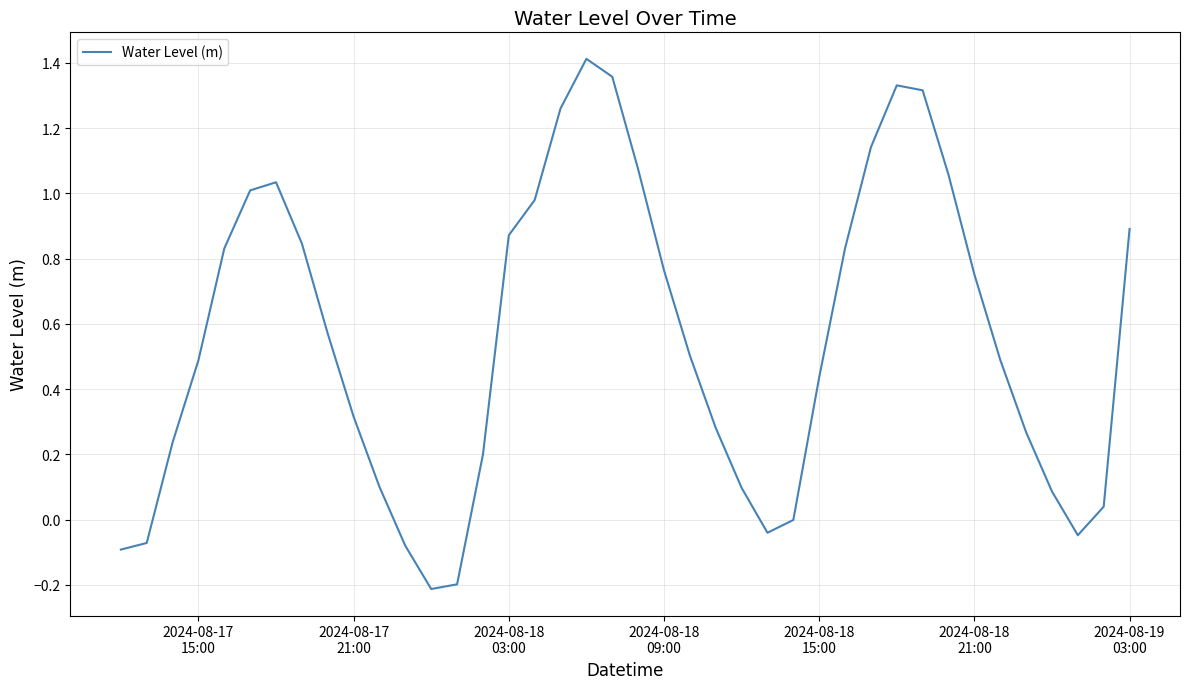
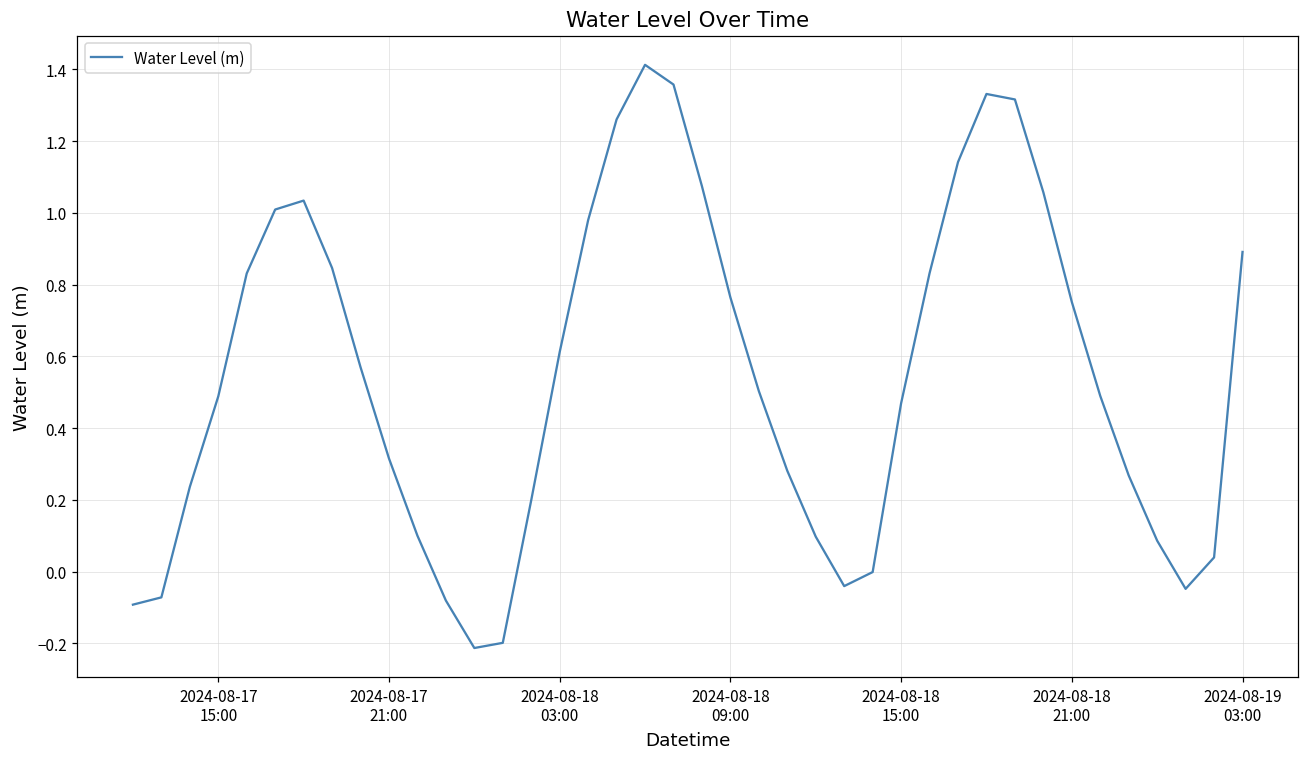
2024-08-18 03:00: 0.87 -> 0.61
2024-08-18 15:00: 0.44 -> 0.47
